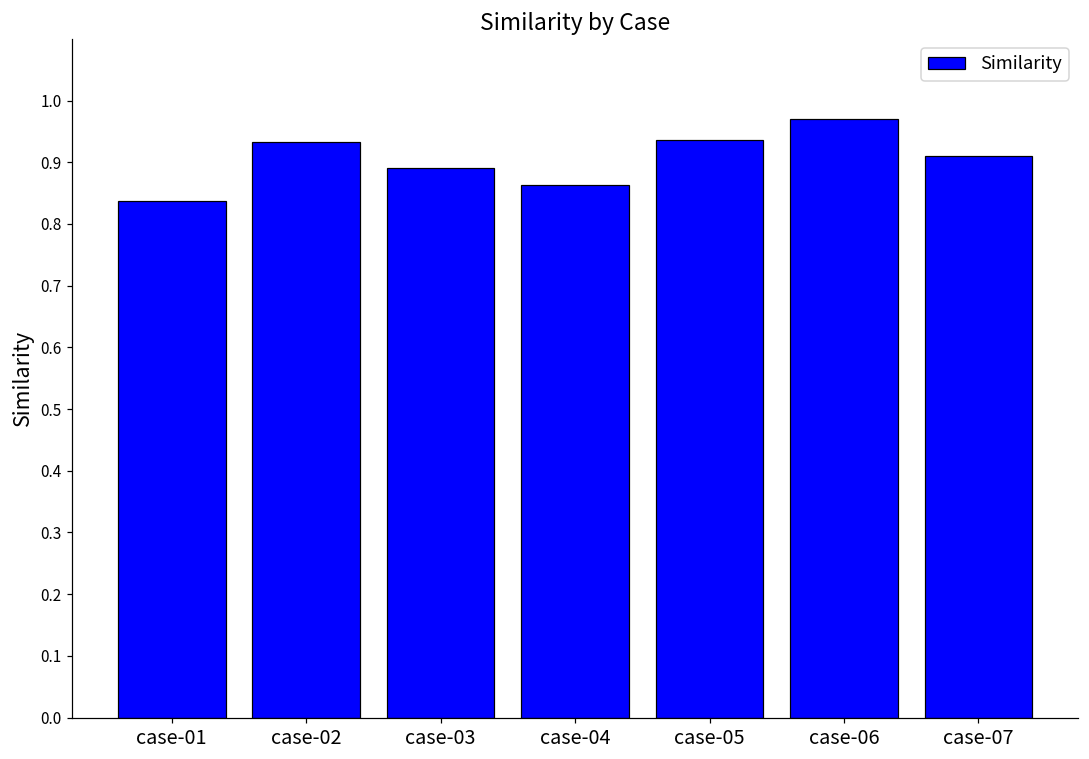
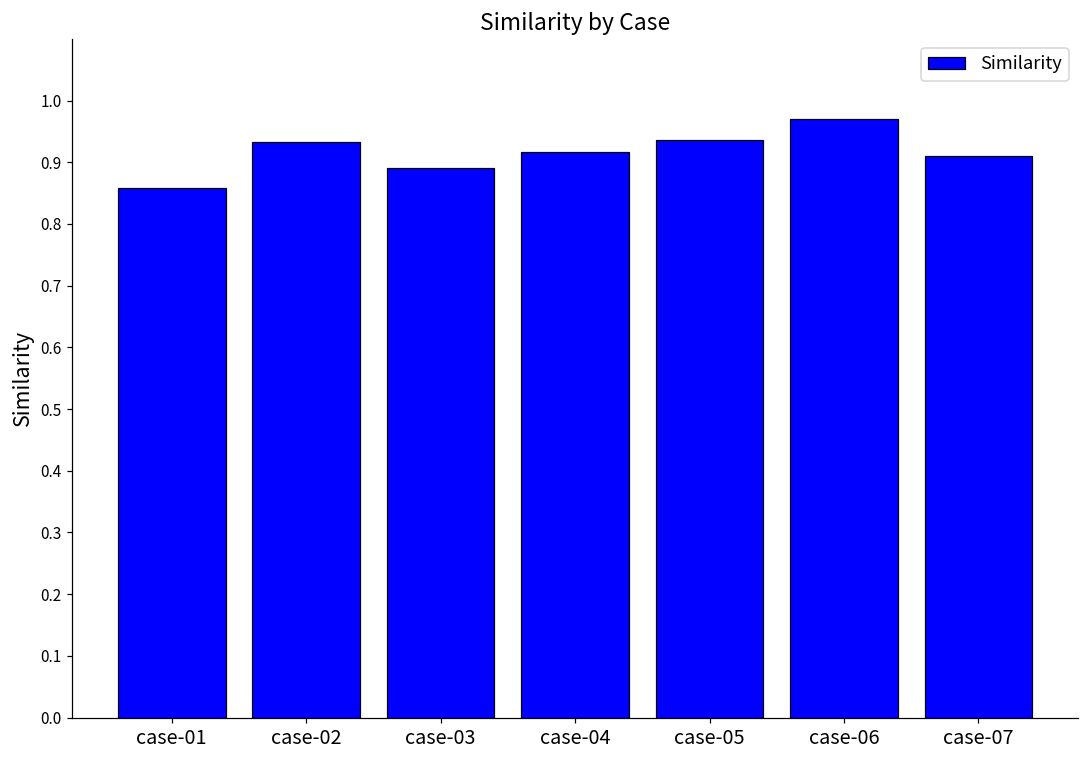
case-01: 0.84 -> 0.86
case-04: 0.86 -> 0.92
